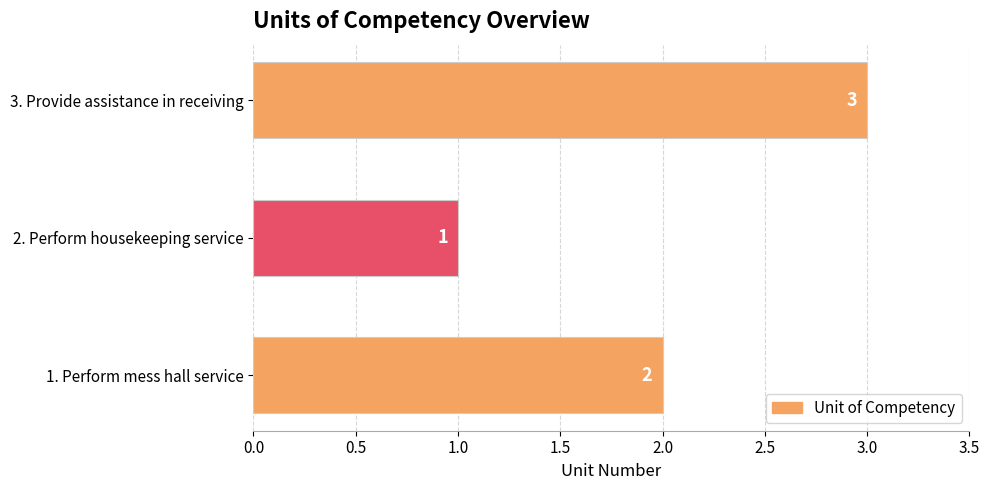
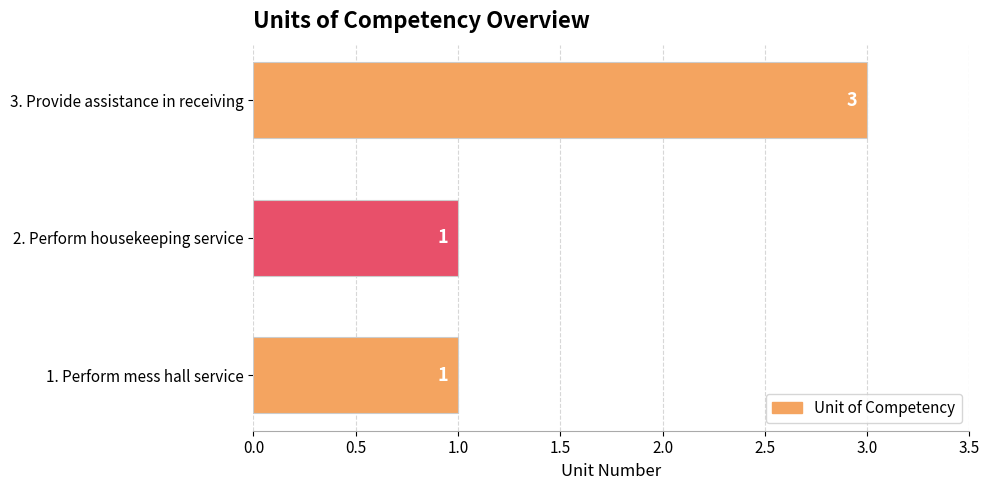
1. Perform mess hall service: 2 -> 1
